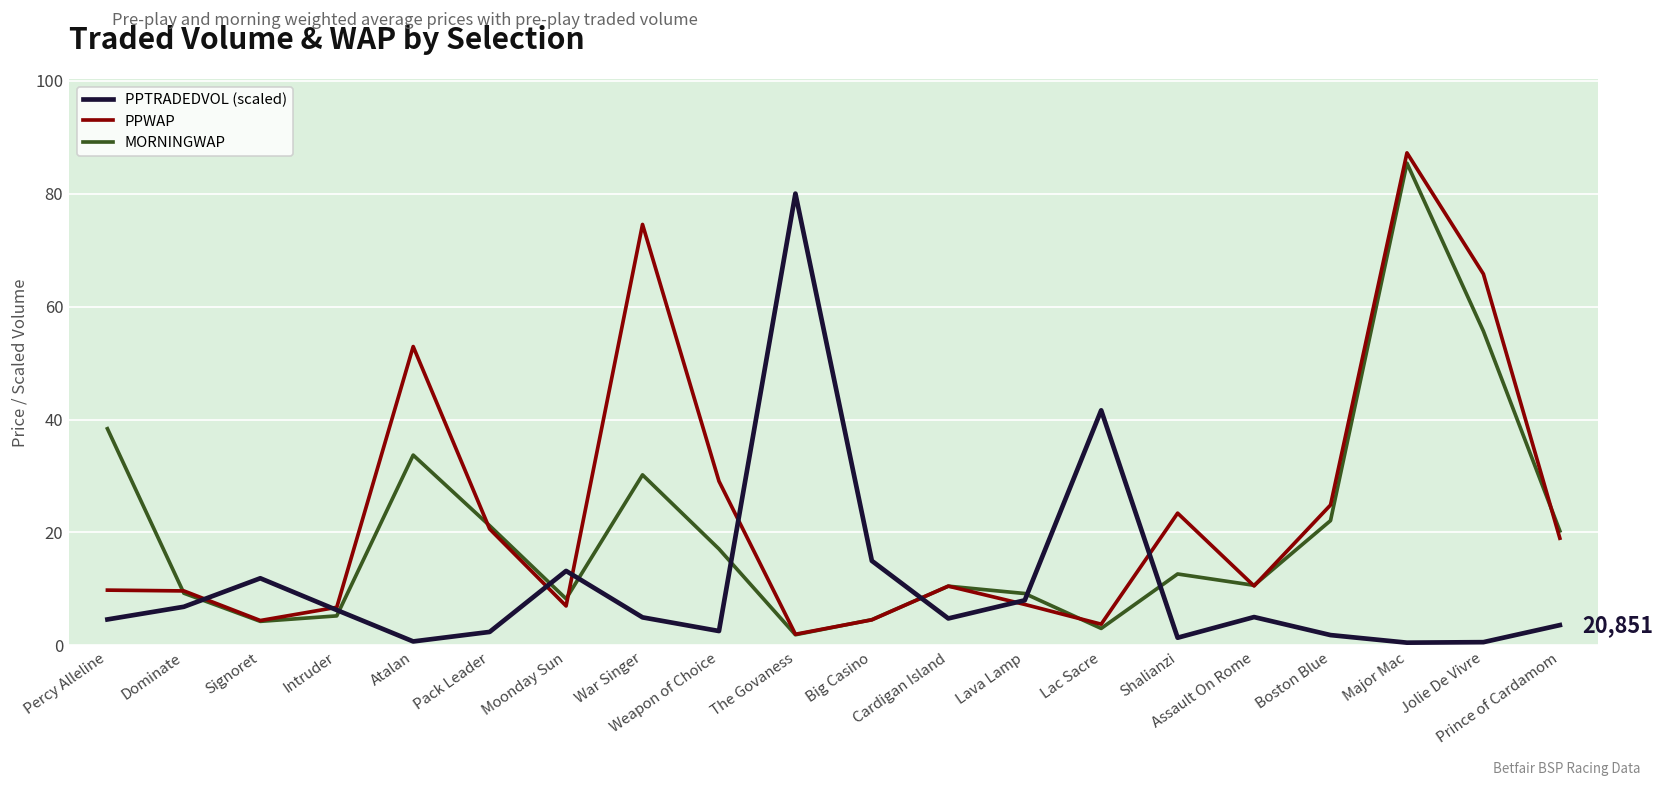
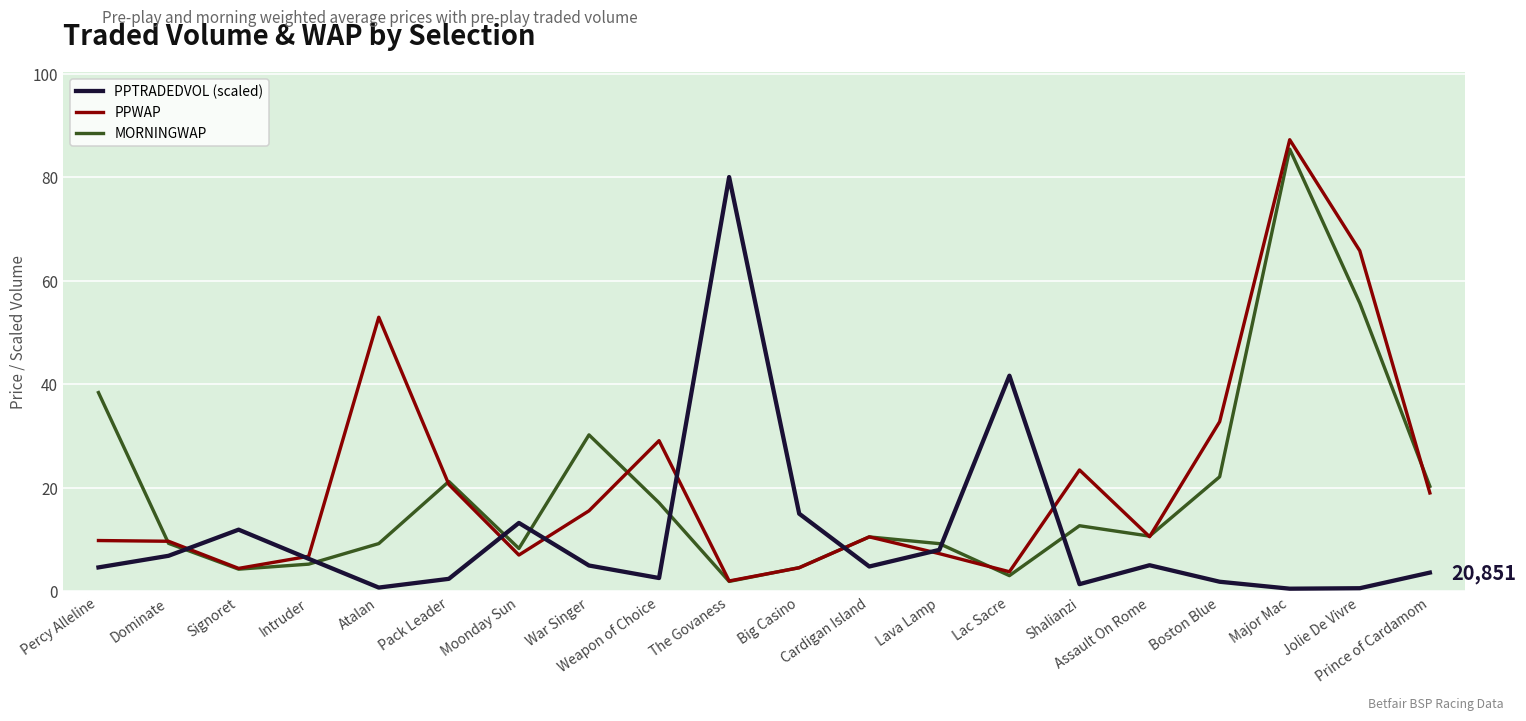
MORNINGWAP, Atalan: 34 -> 9
PPWAP, War Singer: 75 -> 16
PPWAP, Boston Blue: 25 -> 33
